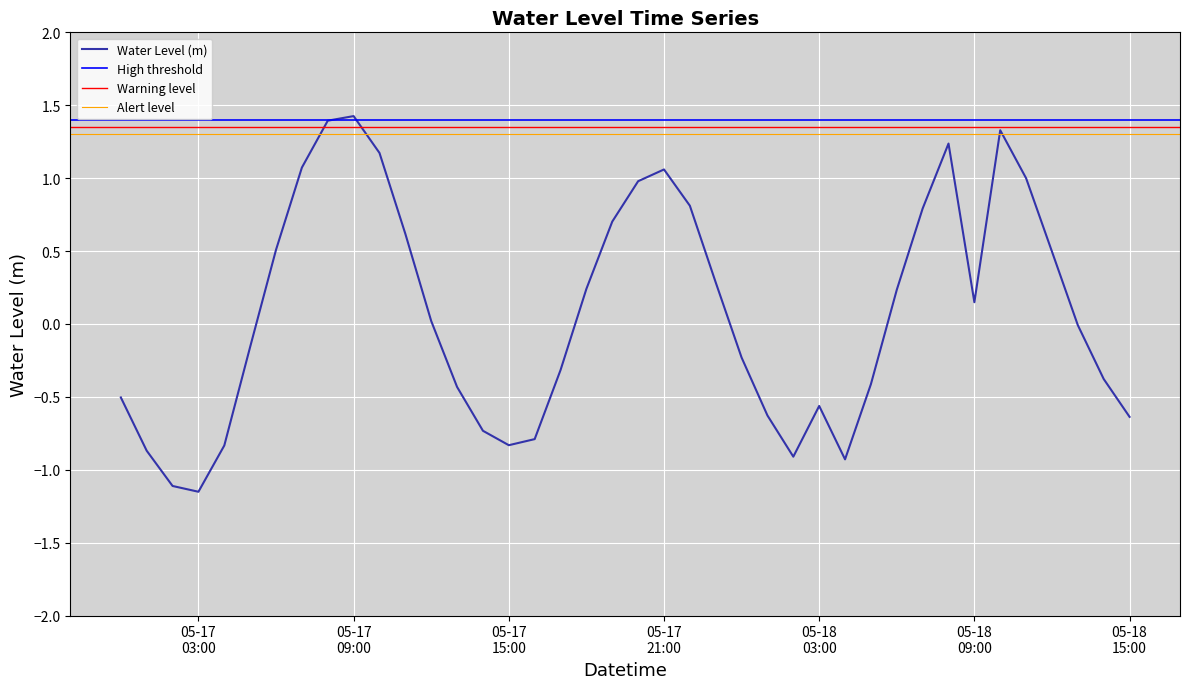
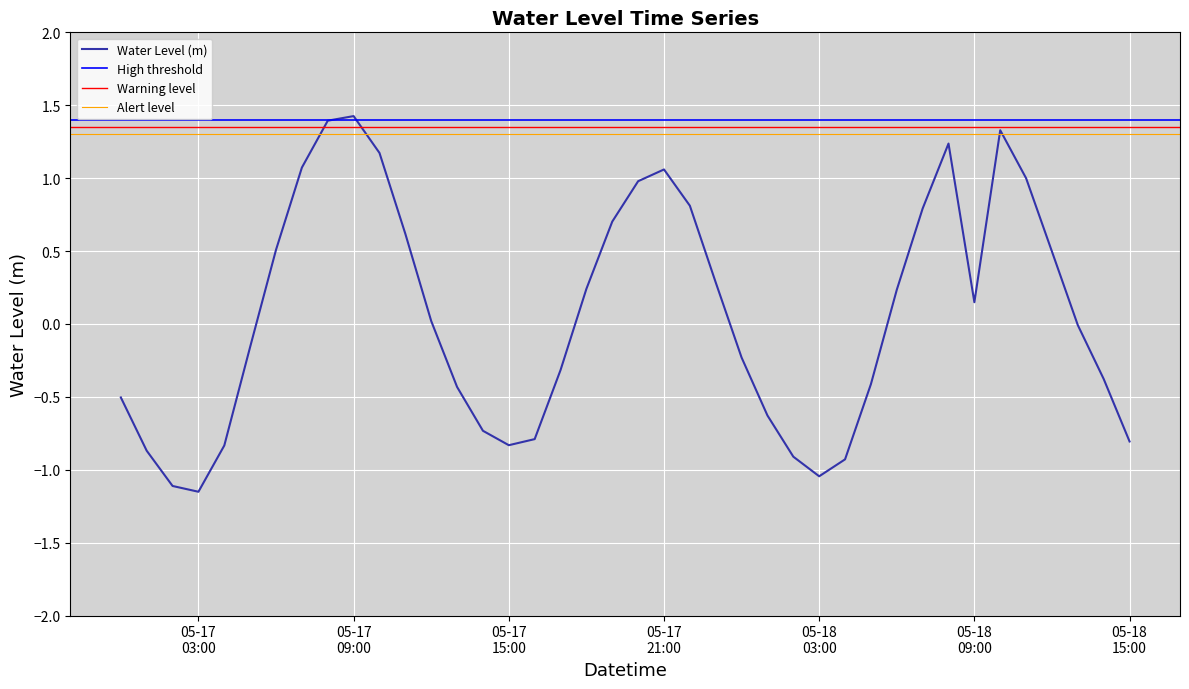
05-18 03:00: -0.56 -> -1.04
05-18 15:00: -0.64 -> -0.81
